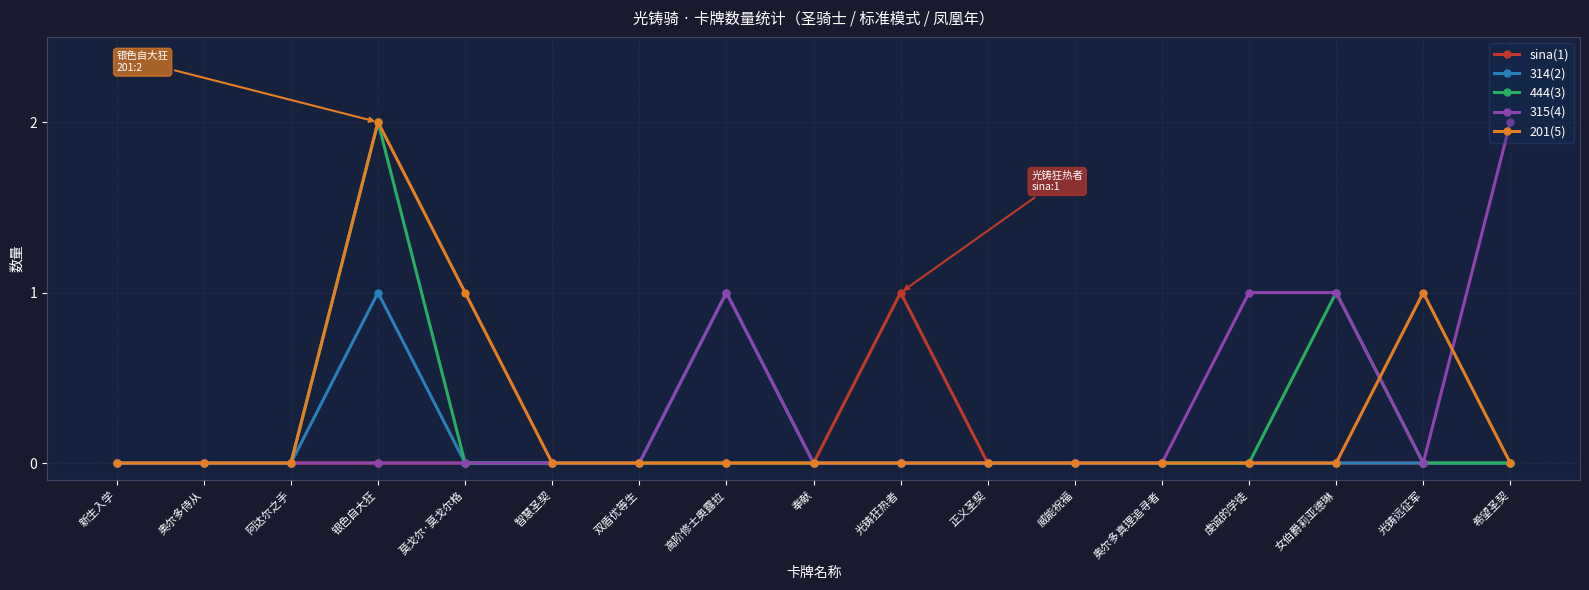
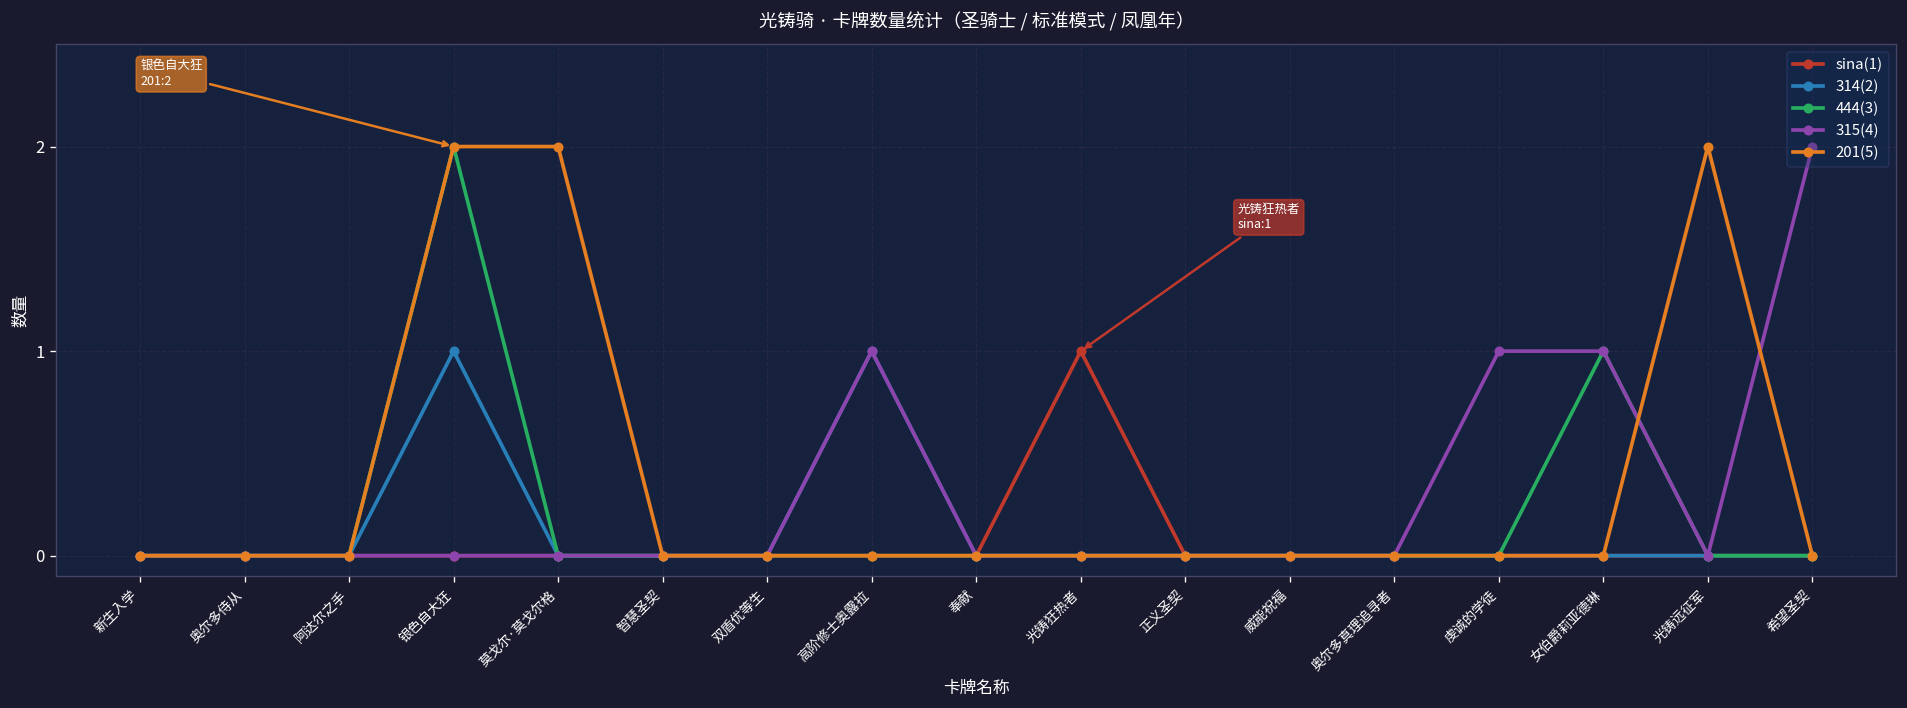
201(5), 莫戈尔·莫戈尔格: 1 -> 2
201(5), 光铸远征军: 1 -> 2
